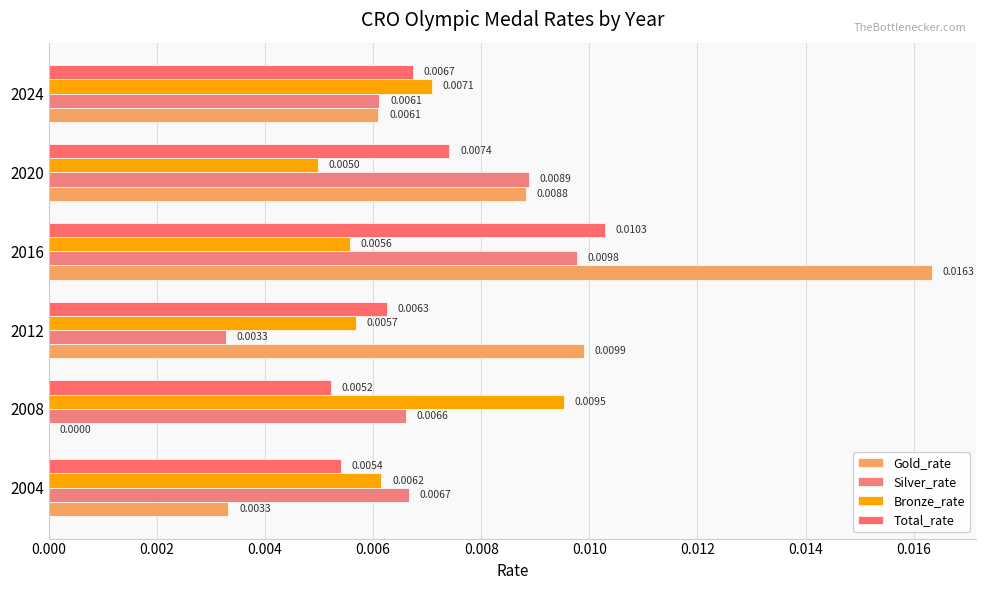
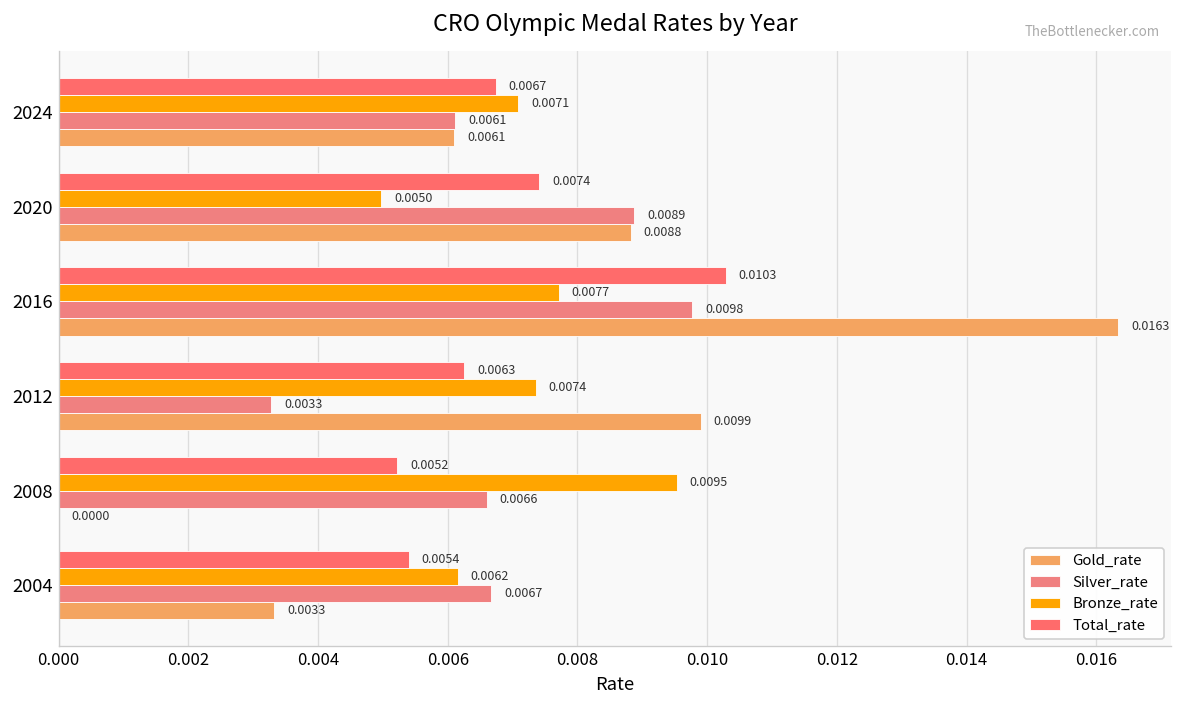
Bronze_rate, 2016: 0.0056 -> 0.0077
Bronze_rate, 2012: 0.0057 -> 0.0074
